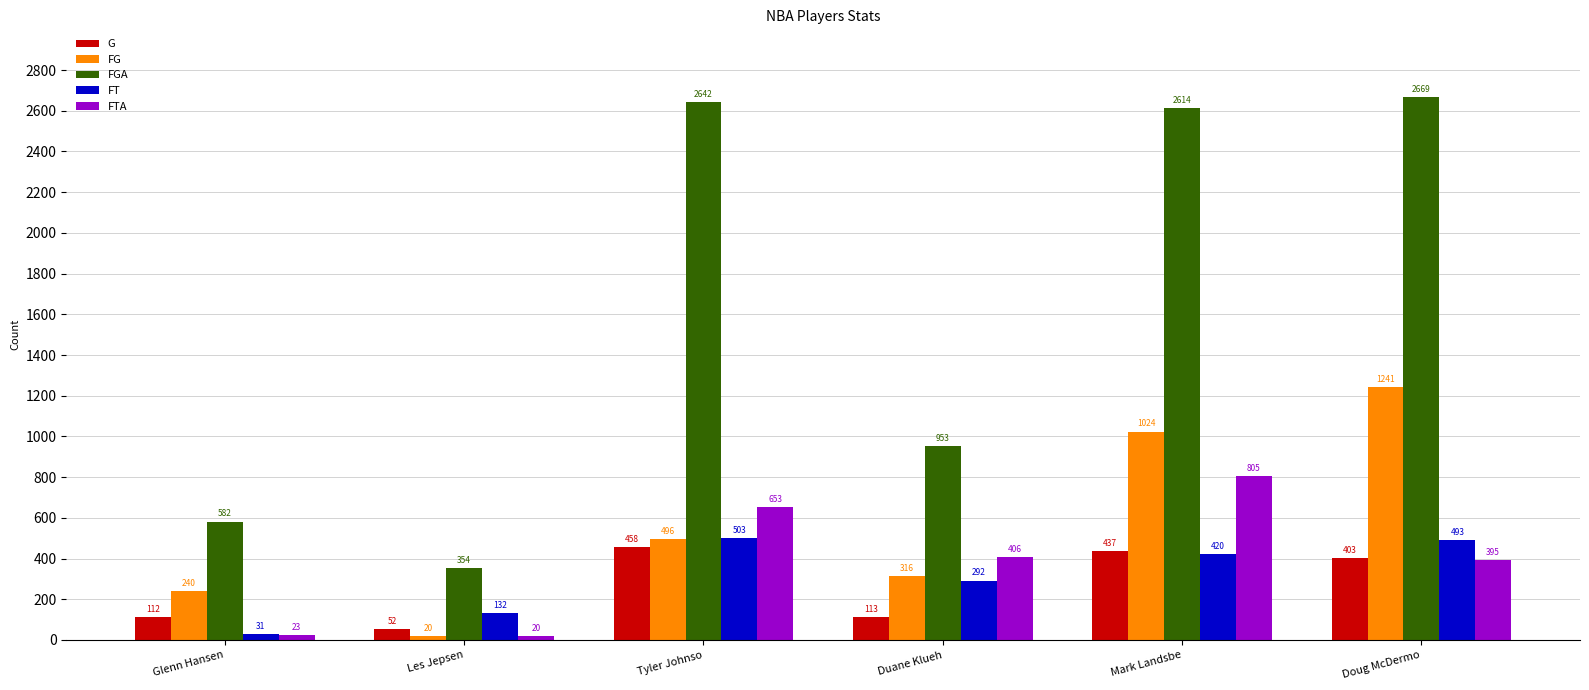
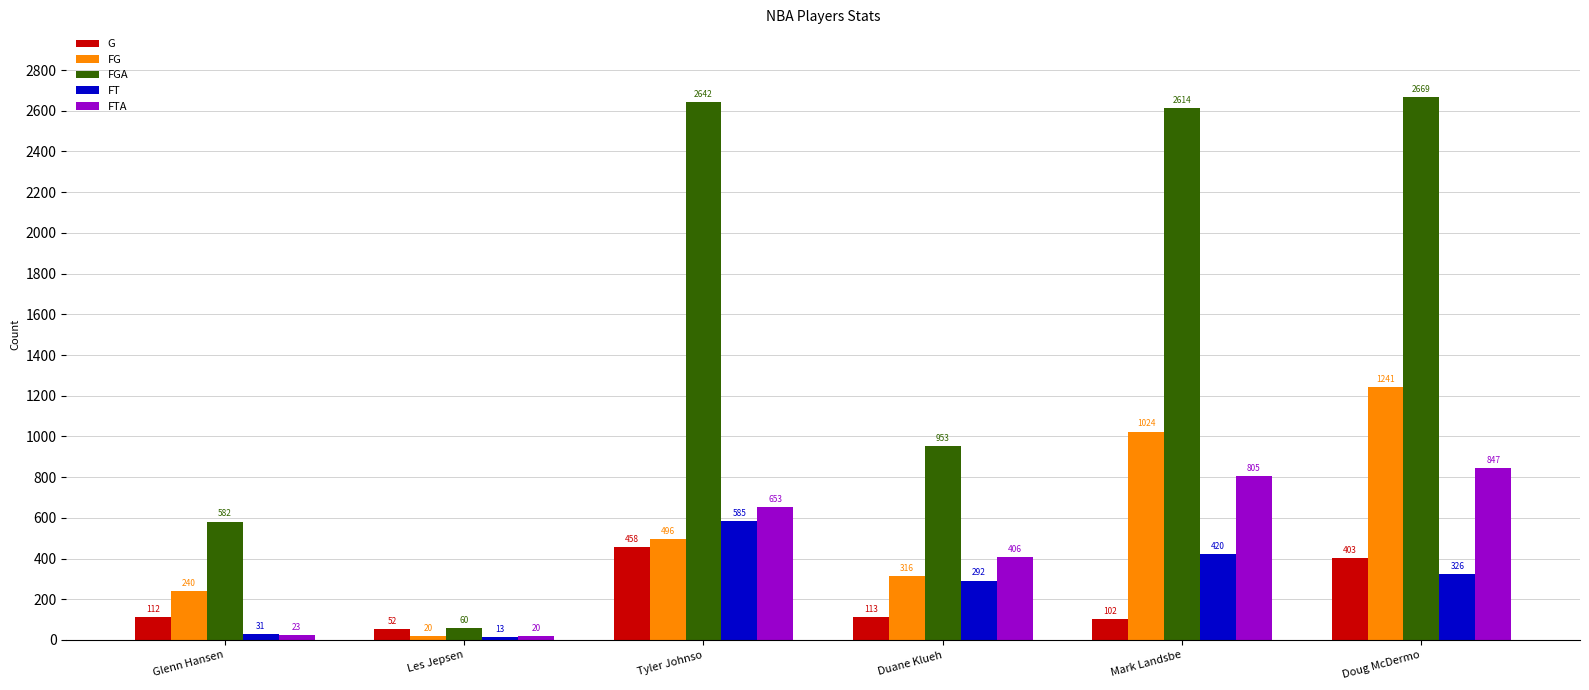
FGA, Les Jepsen: 354 -> 60
FT, Les Jepsen: 132 -> 13
FT, Tyler Johnso: 503 -> 585
G, Mark Landsbe: 437 -> 102
FT, Doug McDermo: 493 -> 326
FTA, Doug McDermo: 395 -> 847
